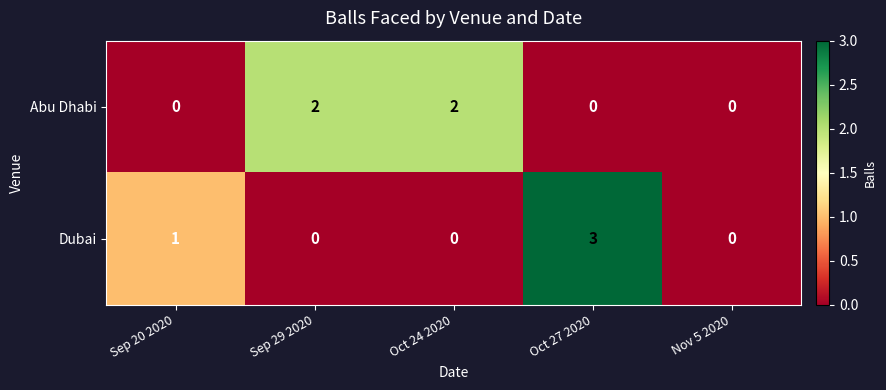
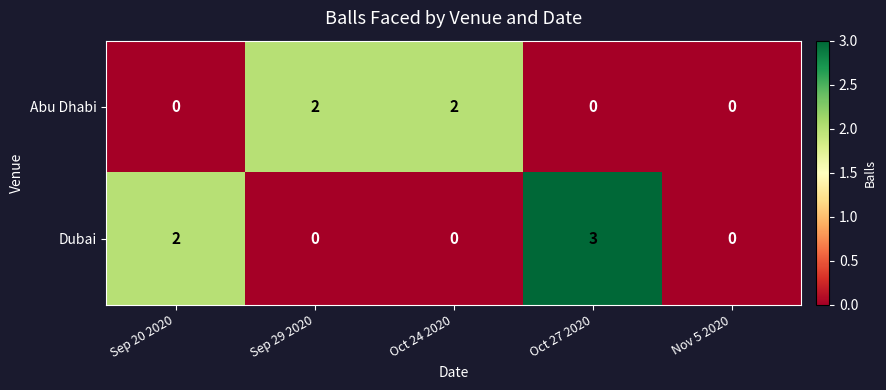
Dubai, Sep 20 2020: 1 -> 2
